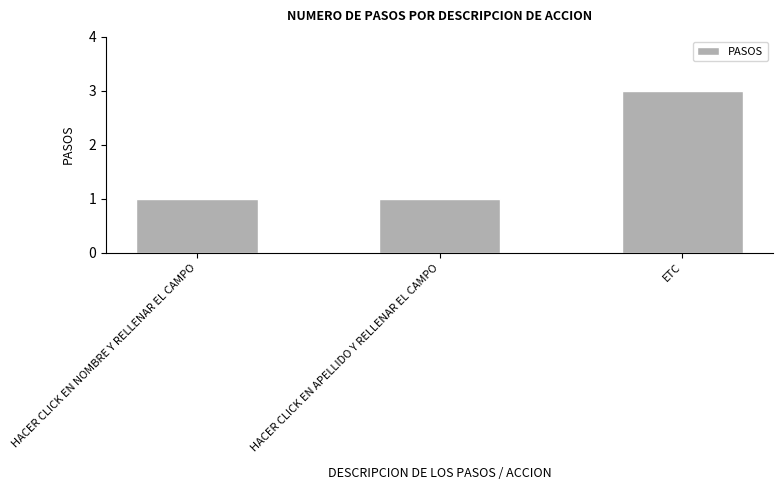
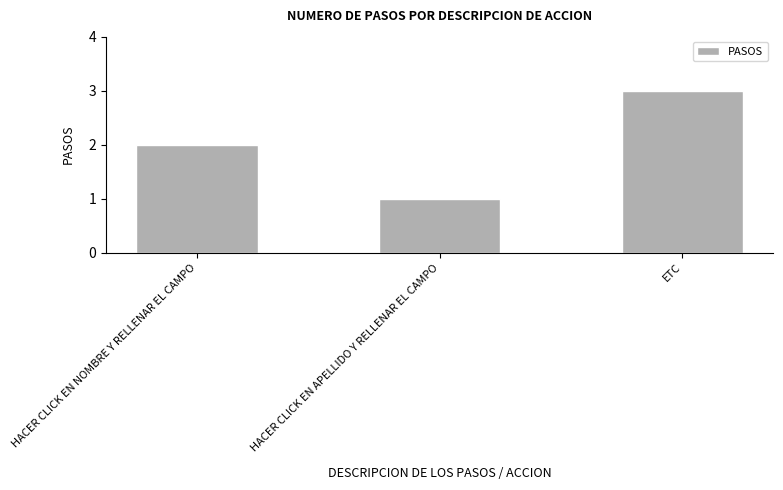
HACER CLICK EN NOMBRE Y RELLENAR EL CAMPO: 1 -> 2
